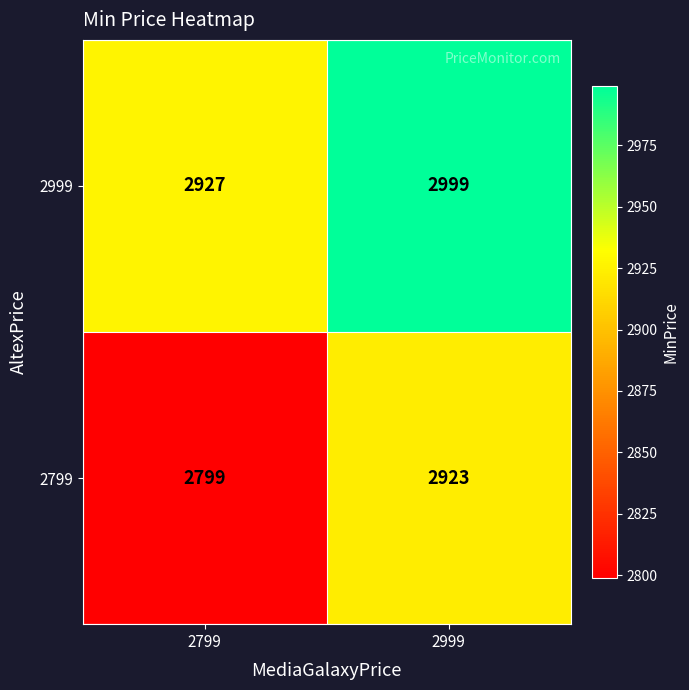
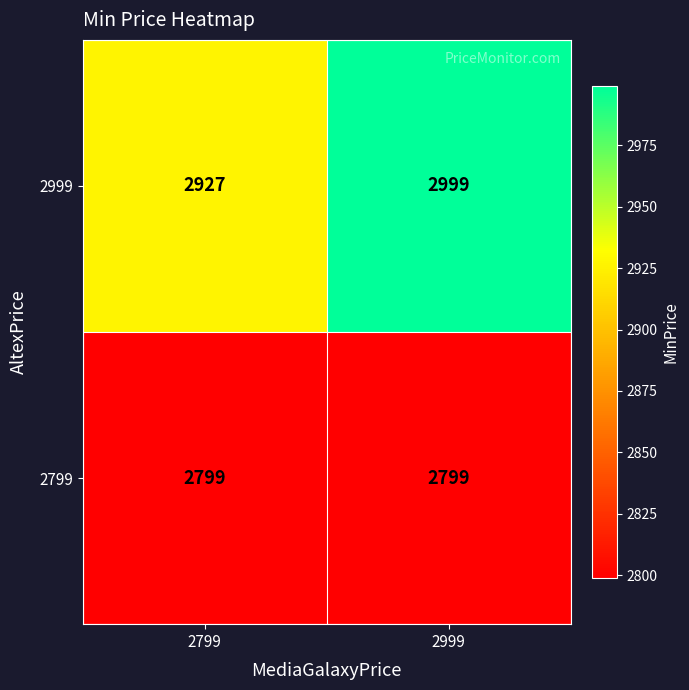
2799, 2999: 2923 -> 2799
